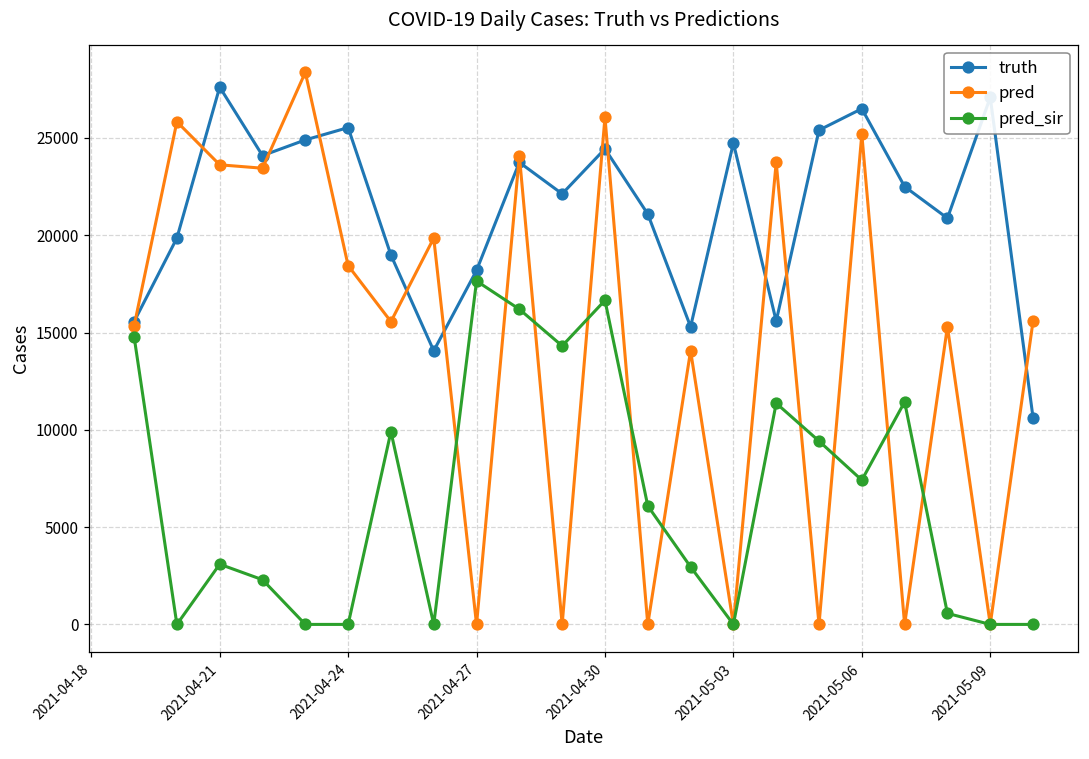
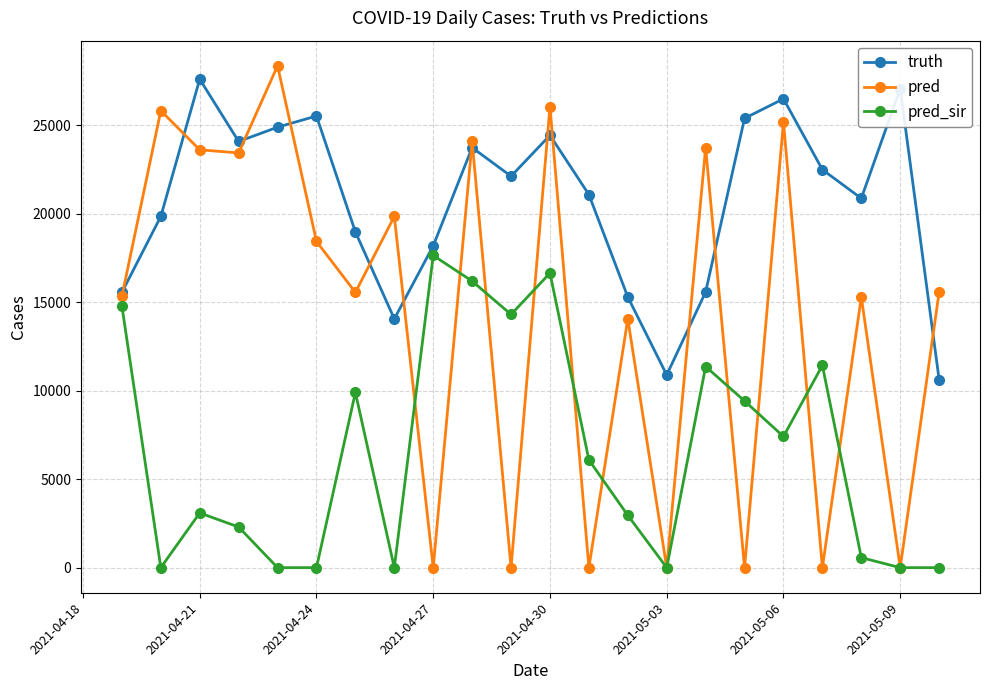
truth, 2021-05-03: 24700 -> 10900
